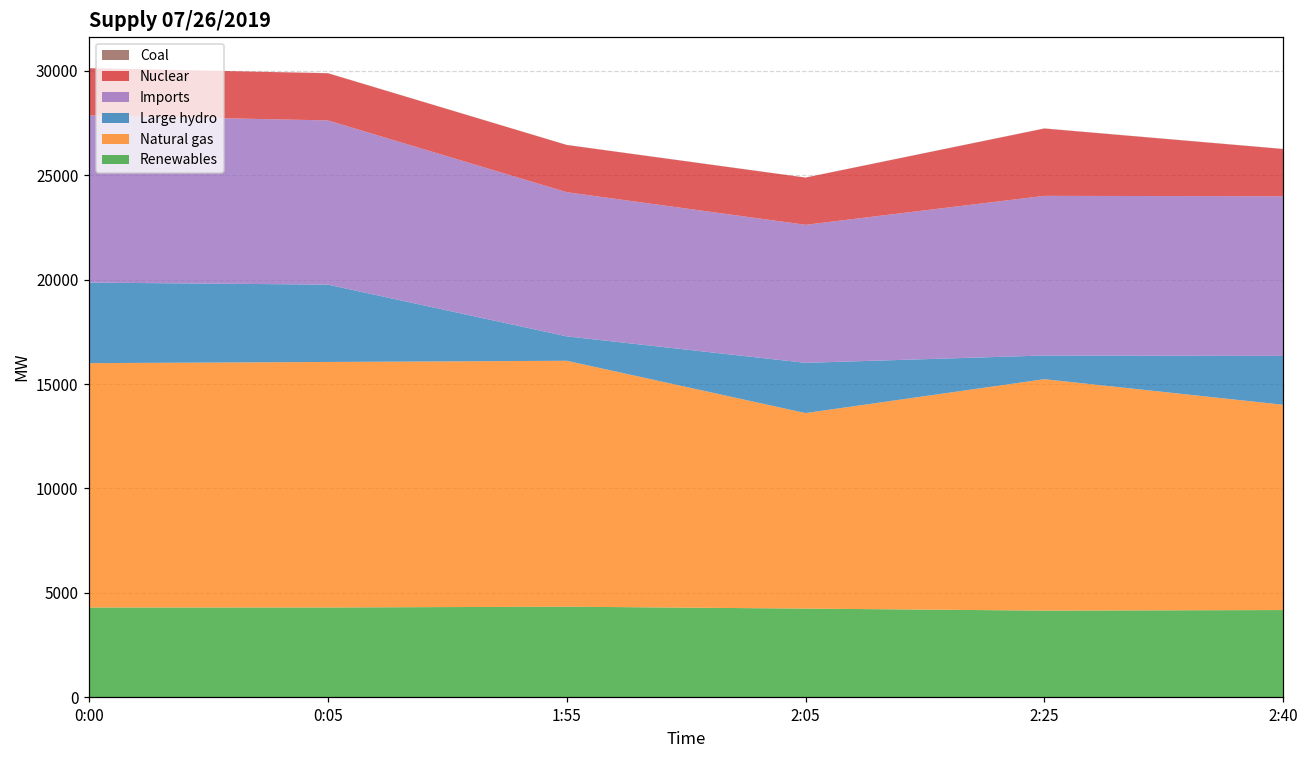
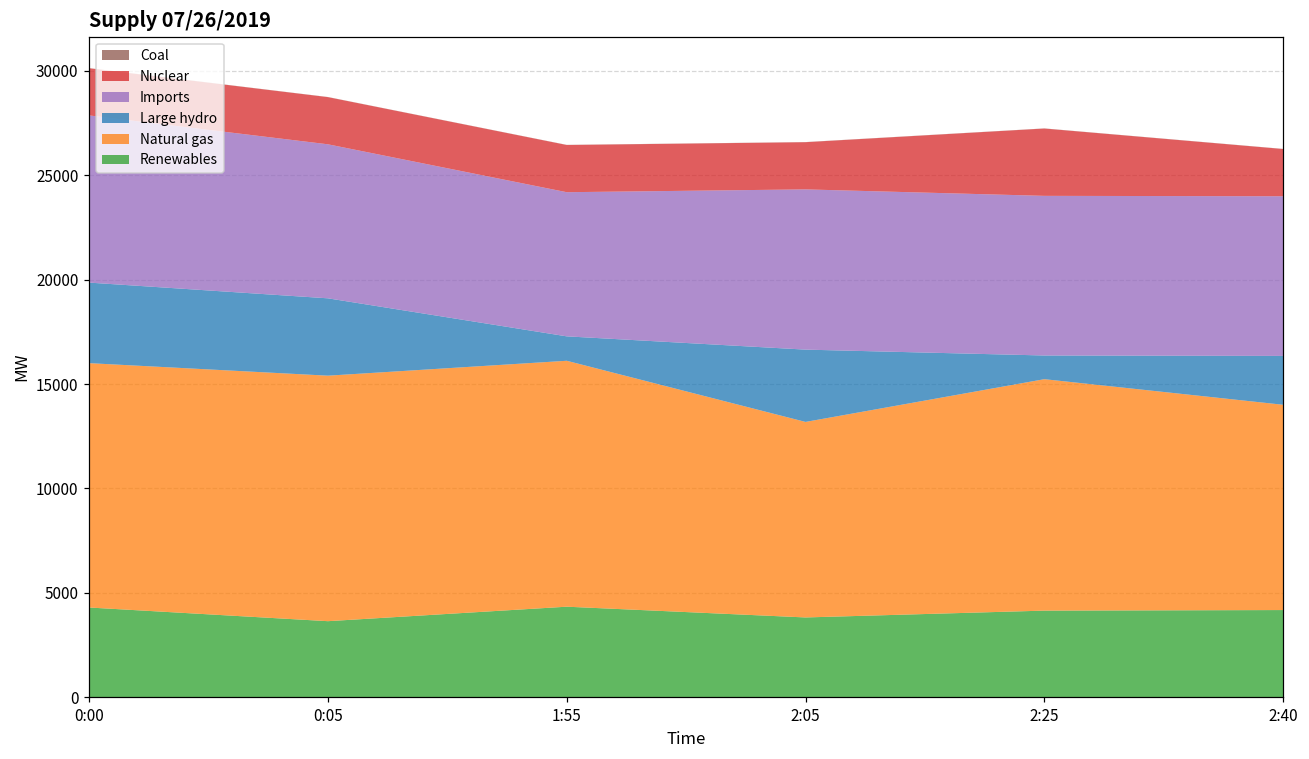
Renewables, 0:05: 4300 -> 3600
Imports, 0:05: 7900 -> 7400
Renewables, 2:05: 4200 -> 3800
Large hydro, 2:05: 2400 -> 3500
Imports, 2:05: 6600 -> 7700
